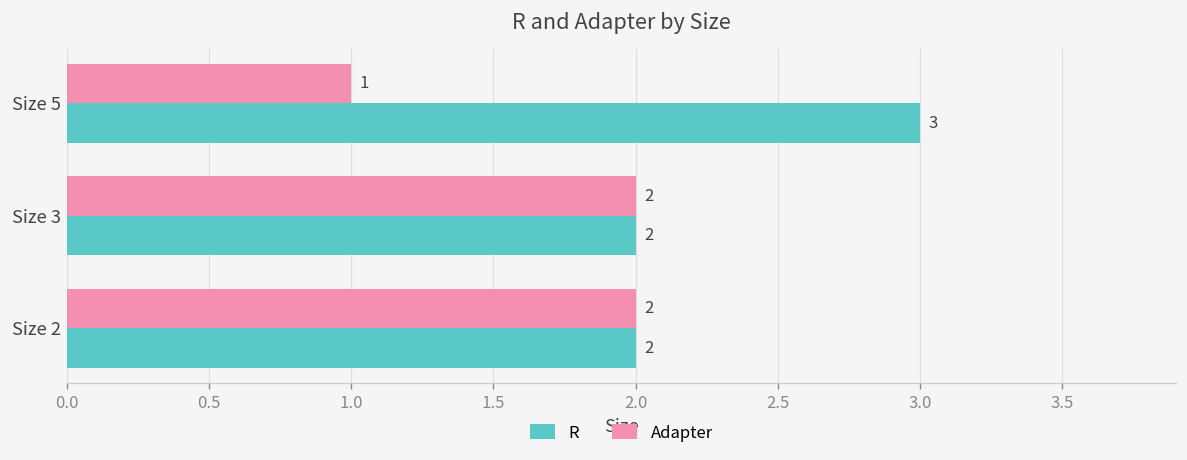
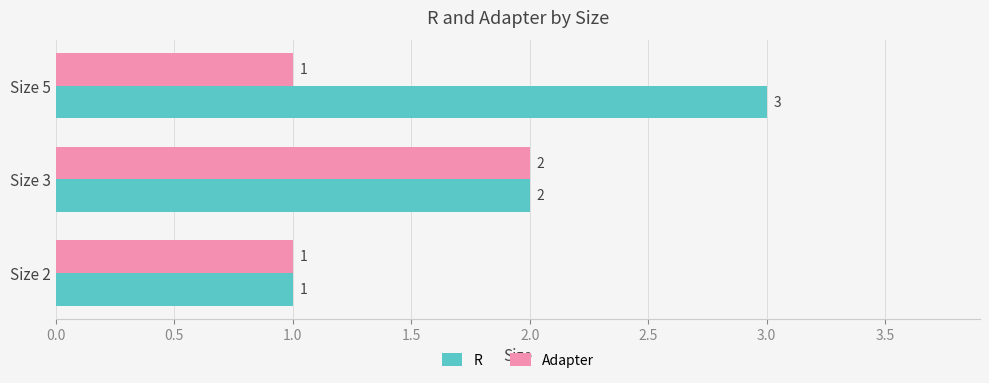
Adapter, Size 2: 2 -> 1
R, Size 2: 2 -> 1
